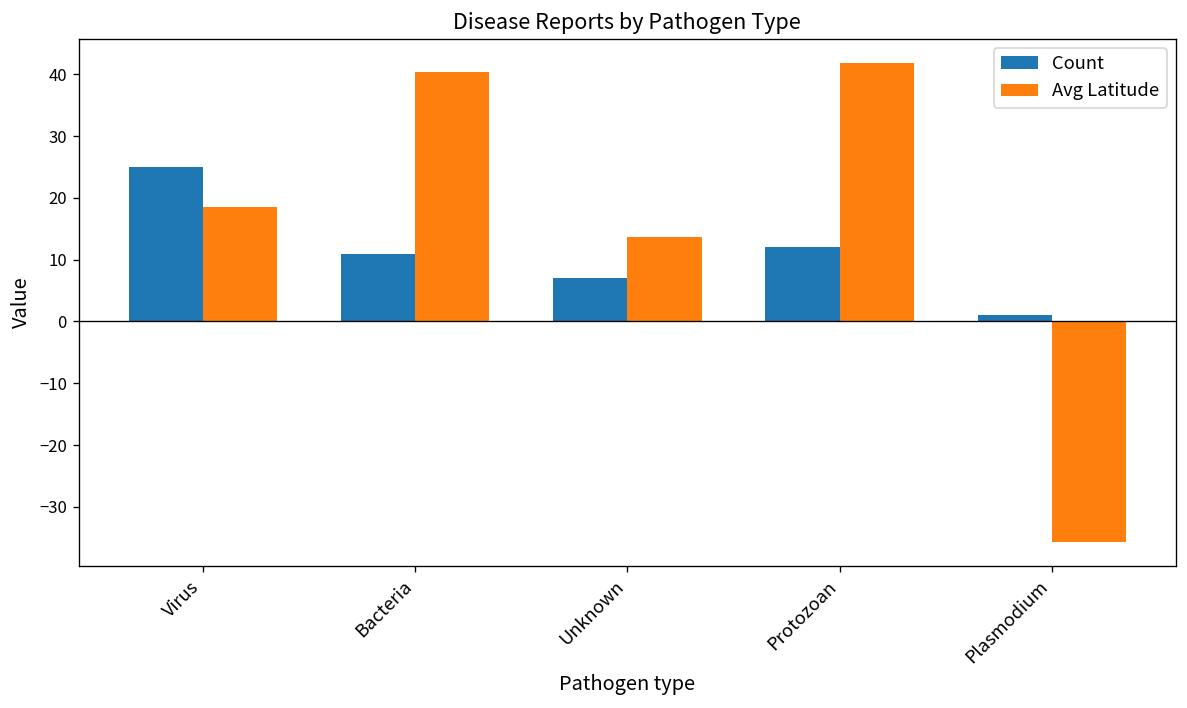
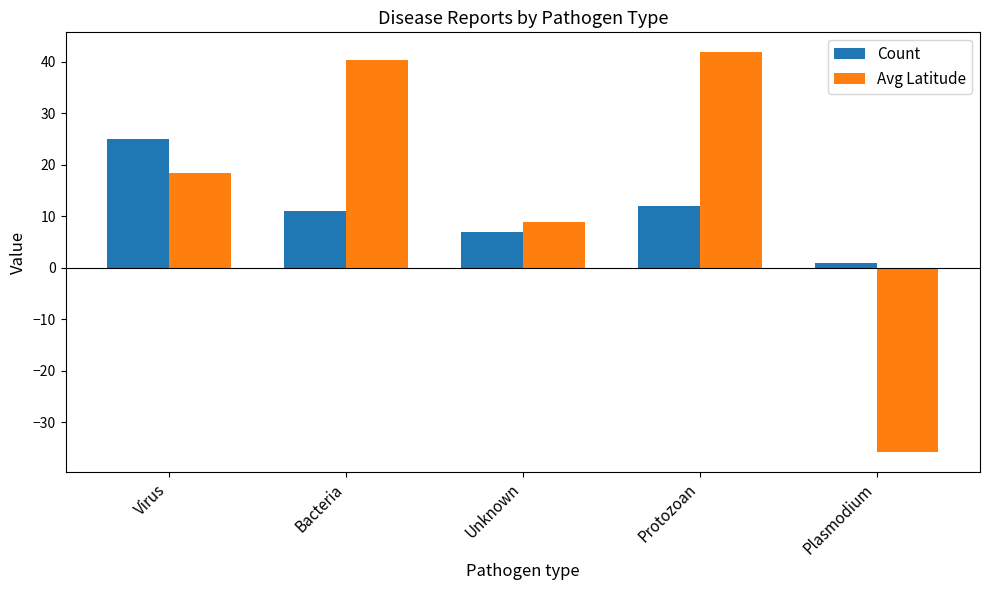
Avg Latitude, Unknown: 14 -> 9
